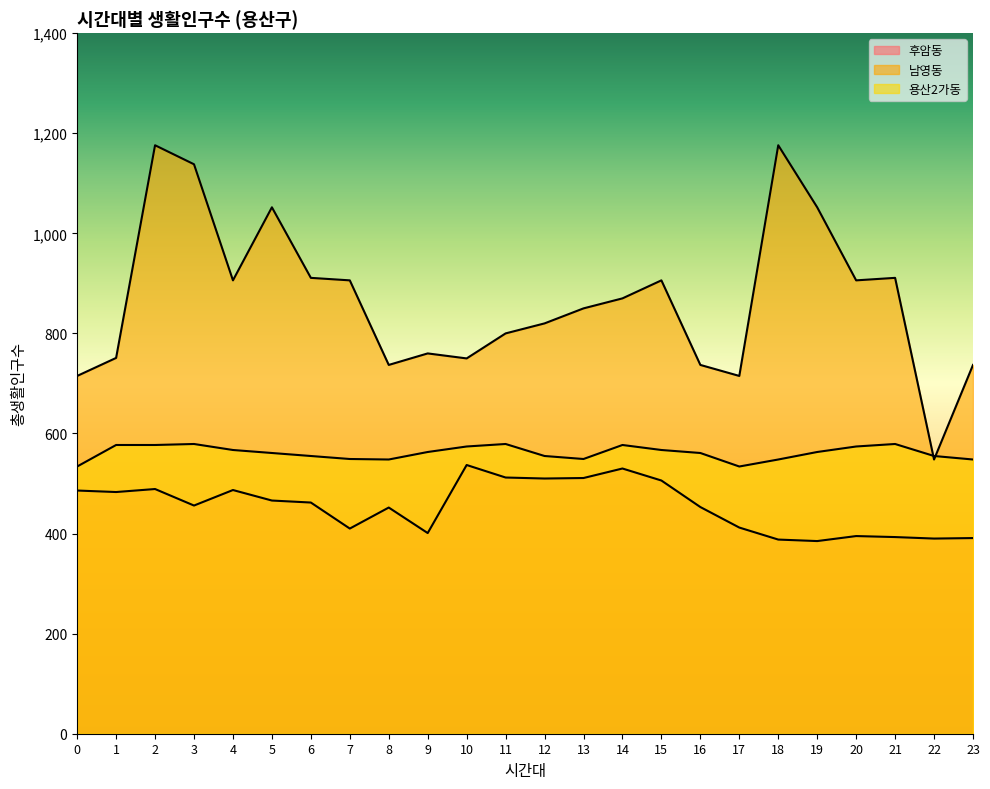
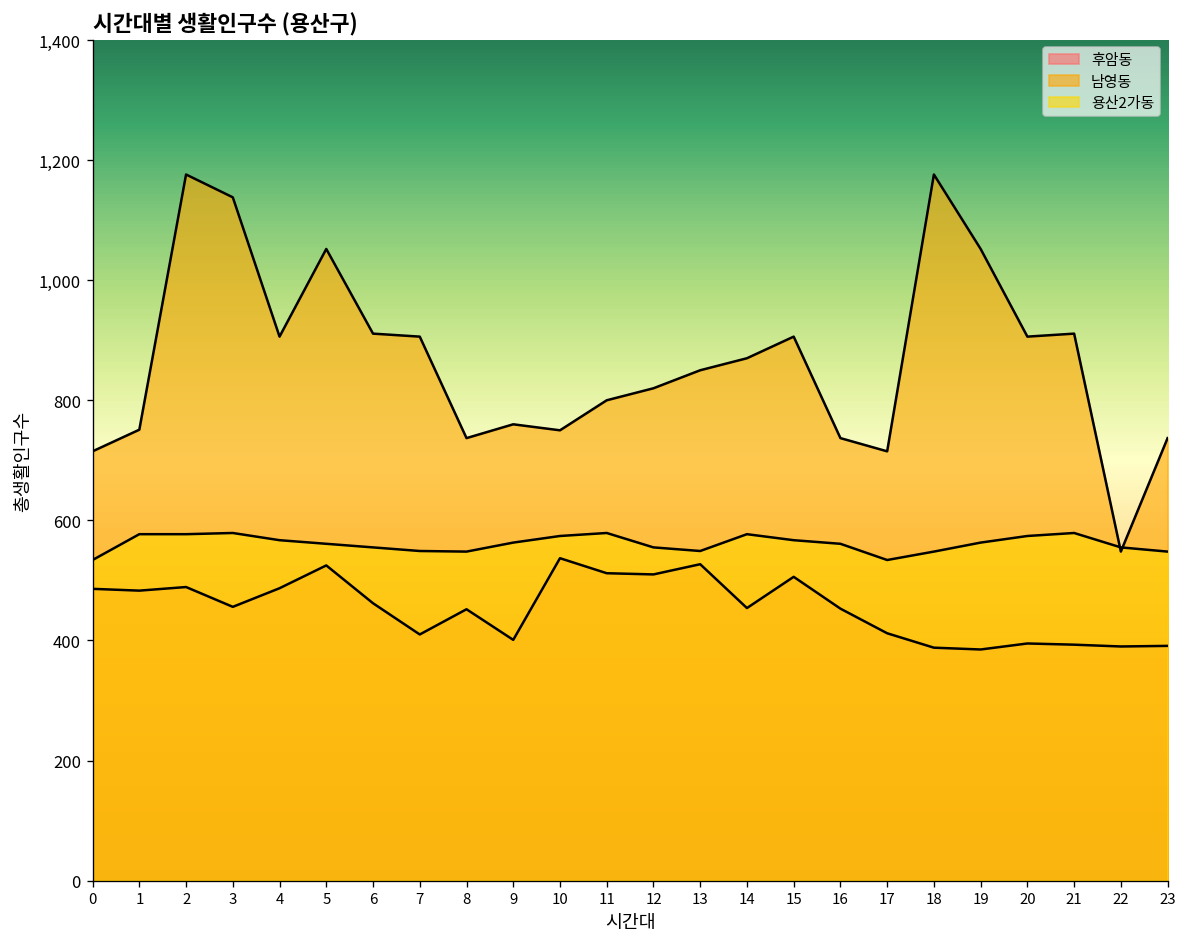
후암동, 5: 470 -> 530
후암동, 13: 510 -> 530
후암동, 14: 530 -> 450
